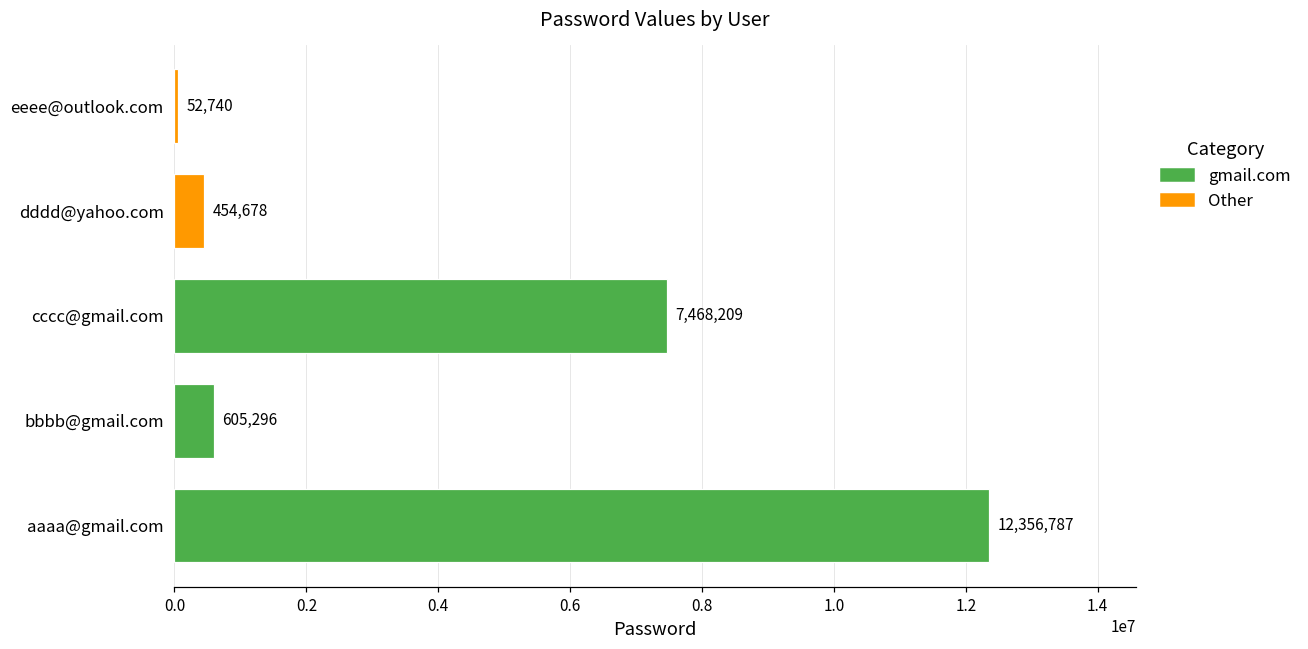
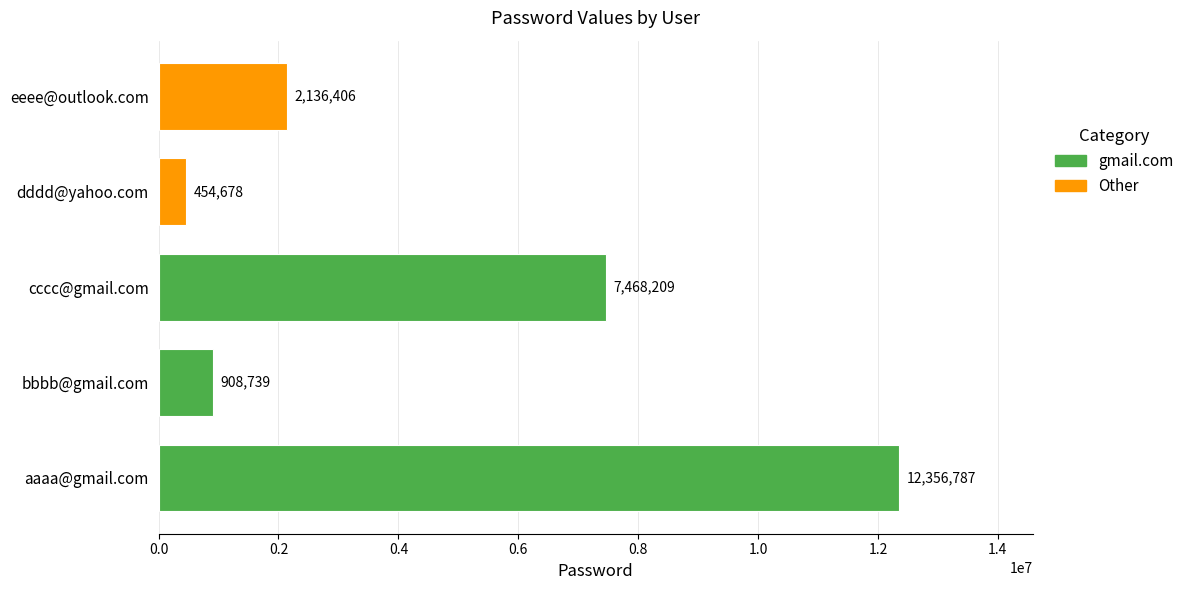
eeee@outlook.com: 52,740 -> 2,136,406
bbbb@gmail.com: 605,296 -> 908,739
